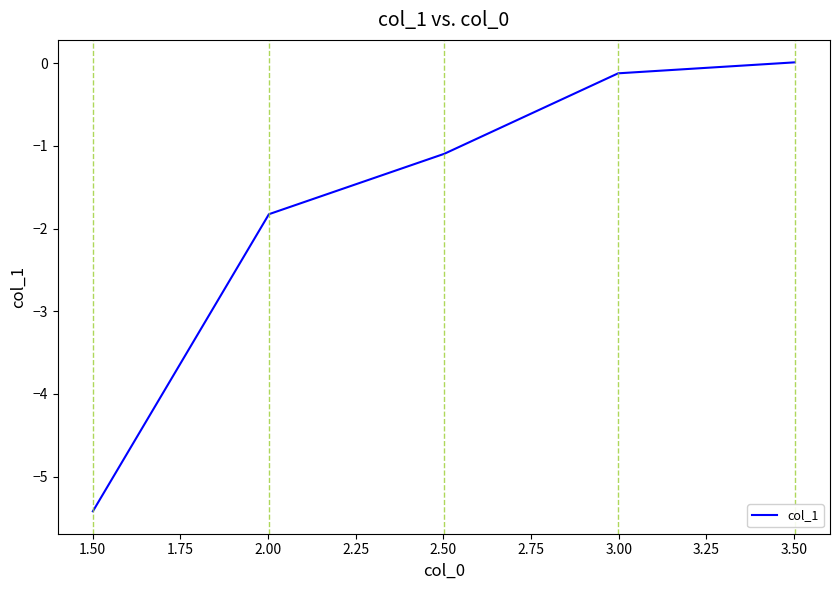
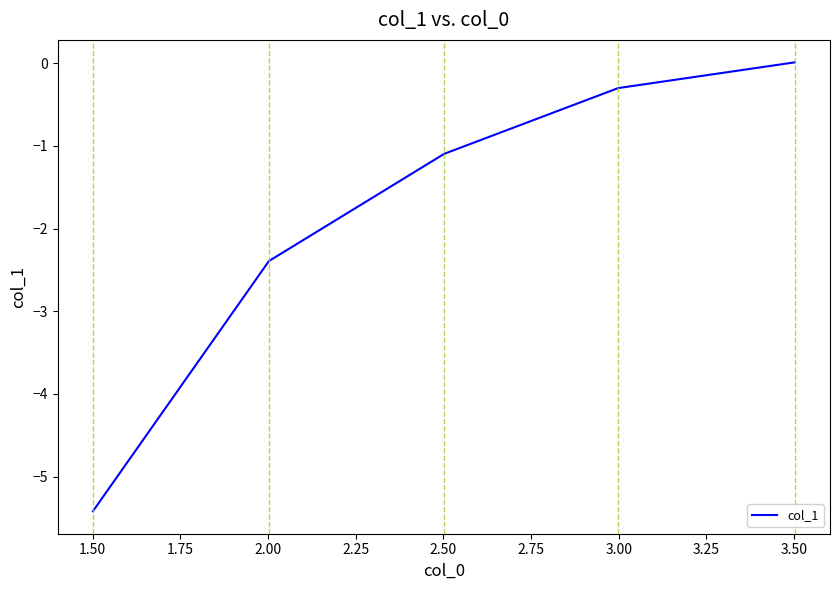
2.00: -1.8 -> -2.4
3.00: -0.1 -> -0.3
